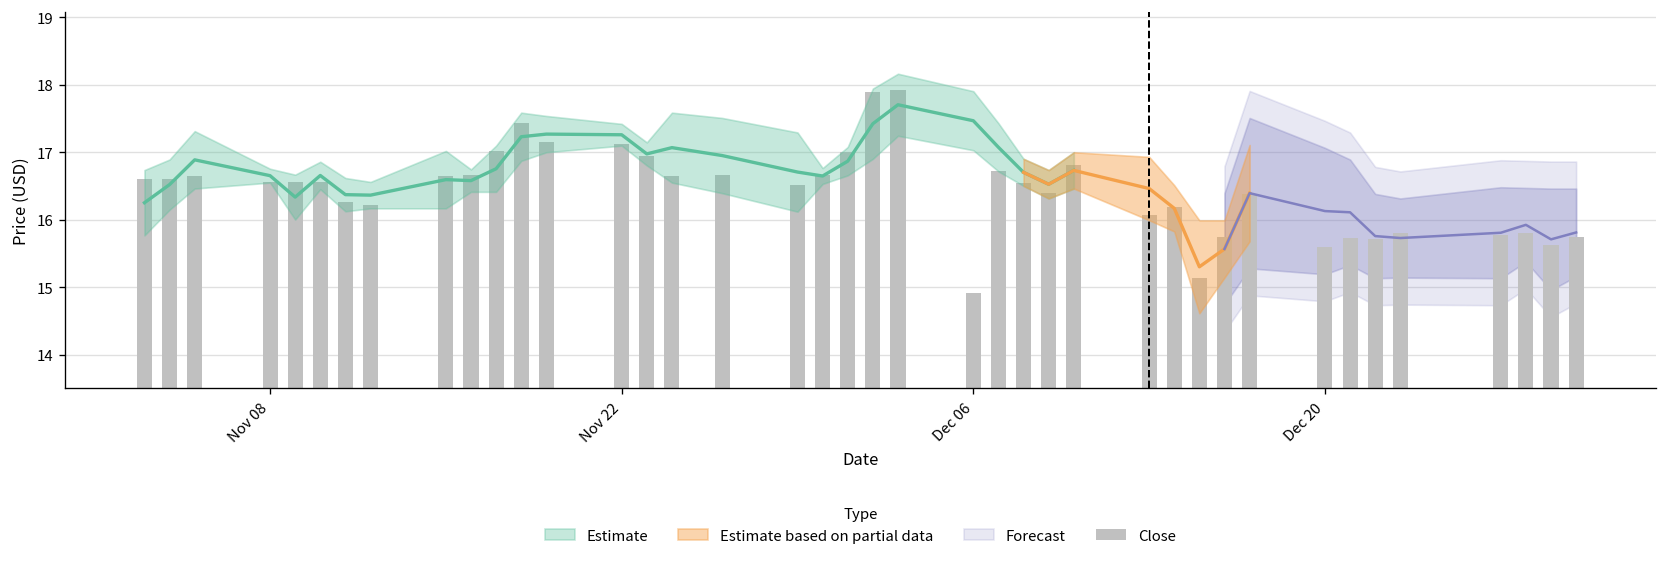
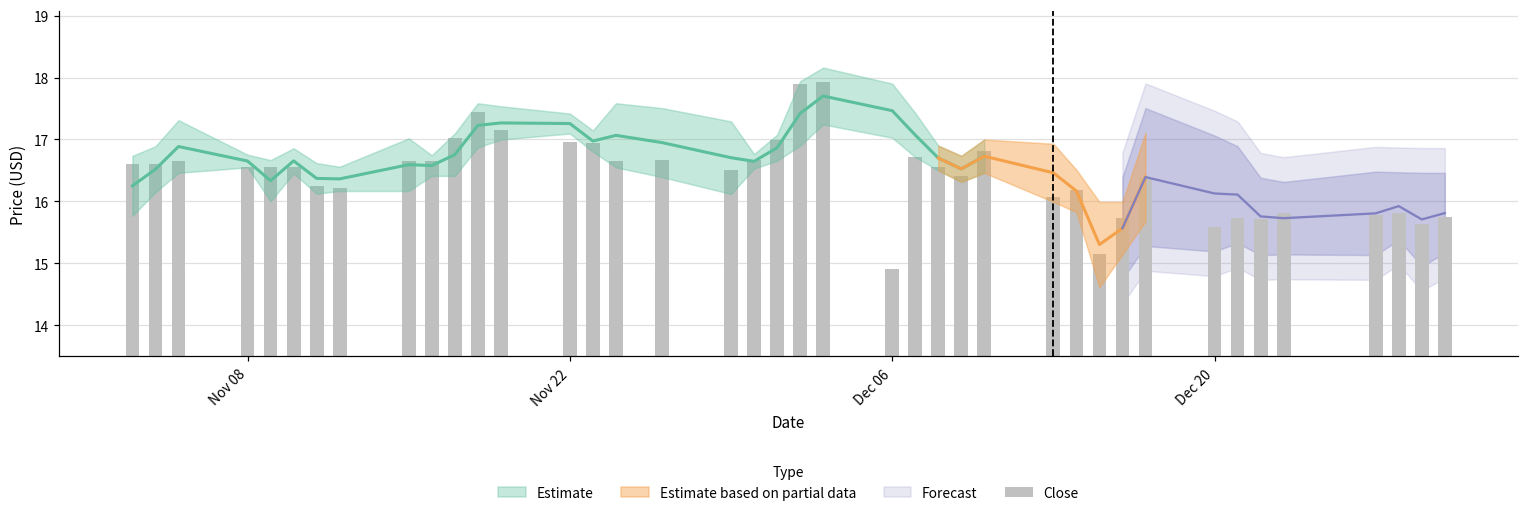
Close, Nov 22: 17.1 -> 17.0
